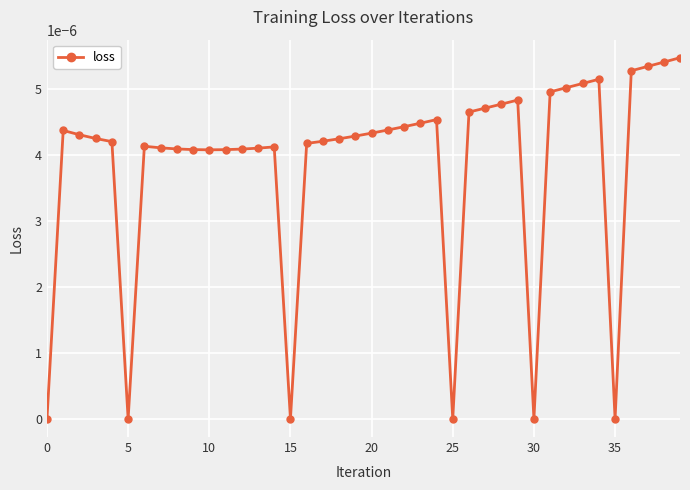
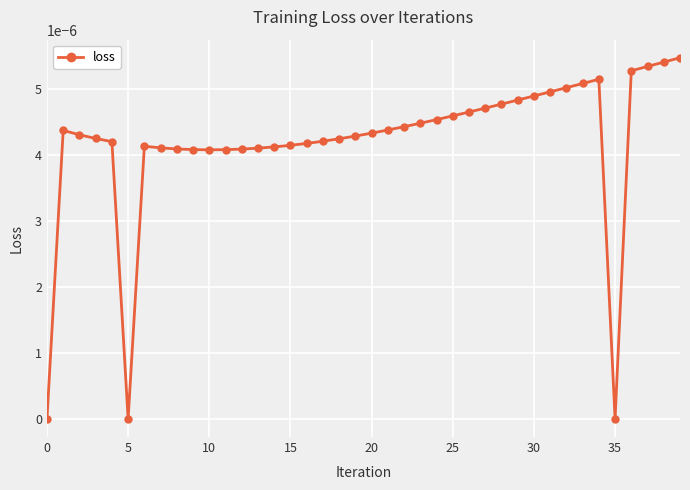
15: 0.000000 -> 0.000004
25: 0.000000 -> 0.000005
30: 0.000000 -> 0.000005
